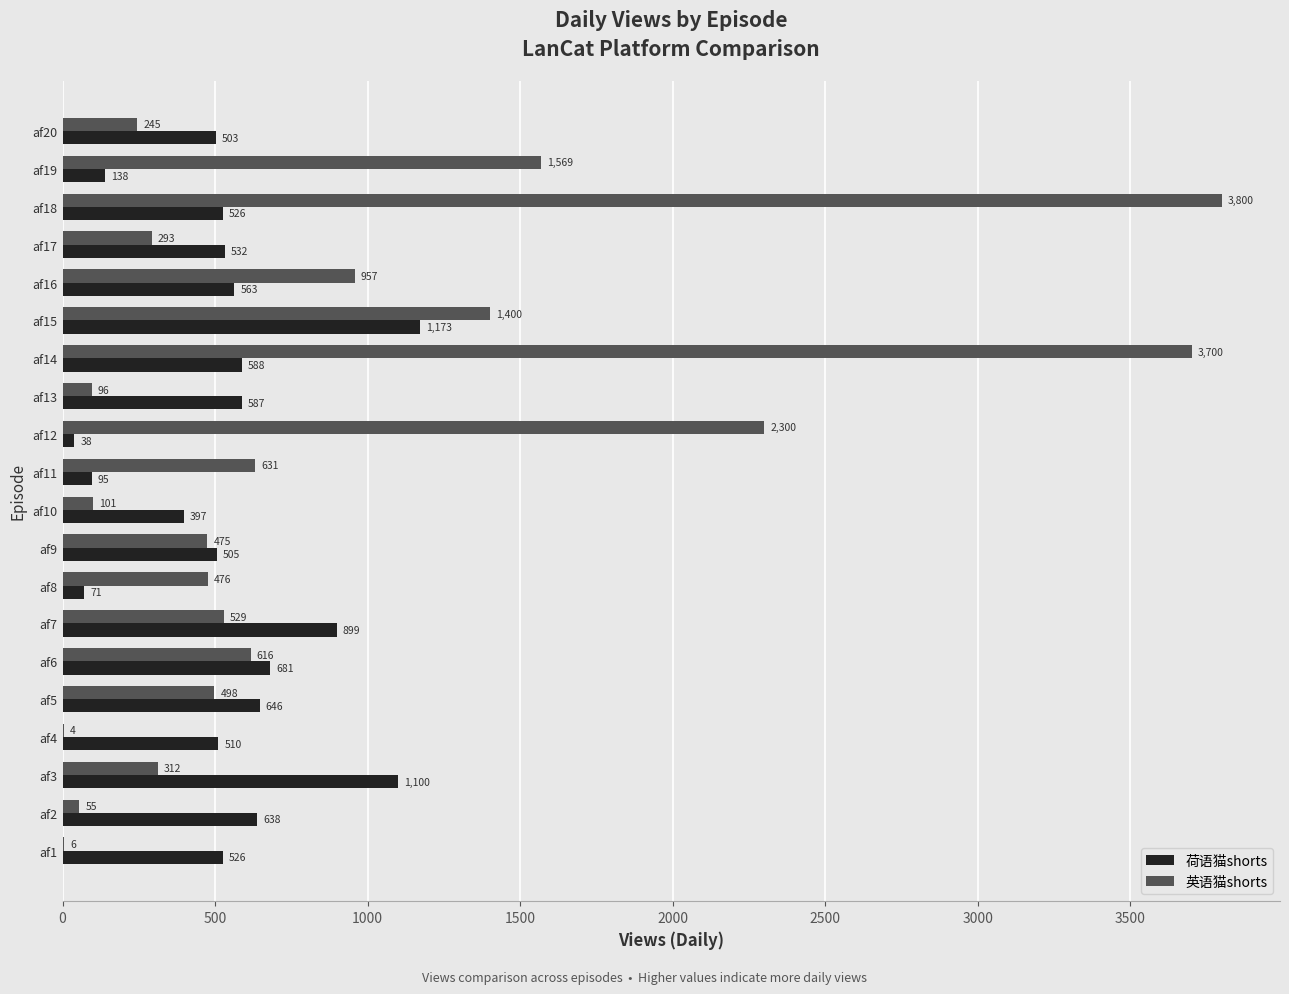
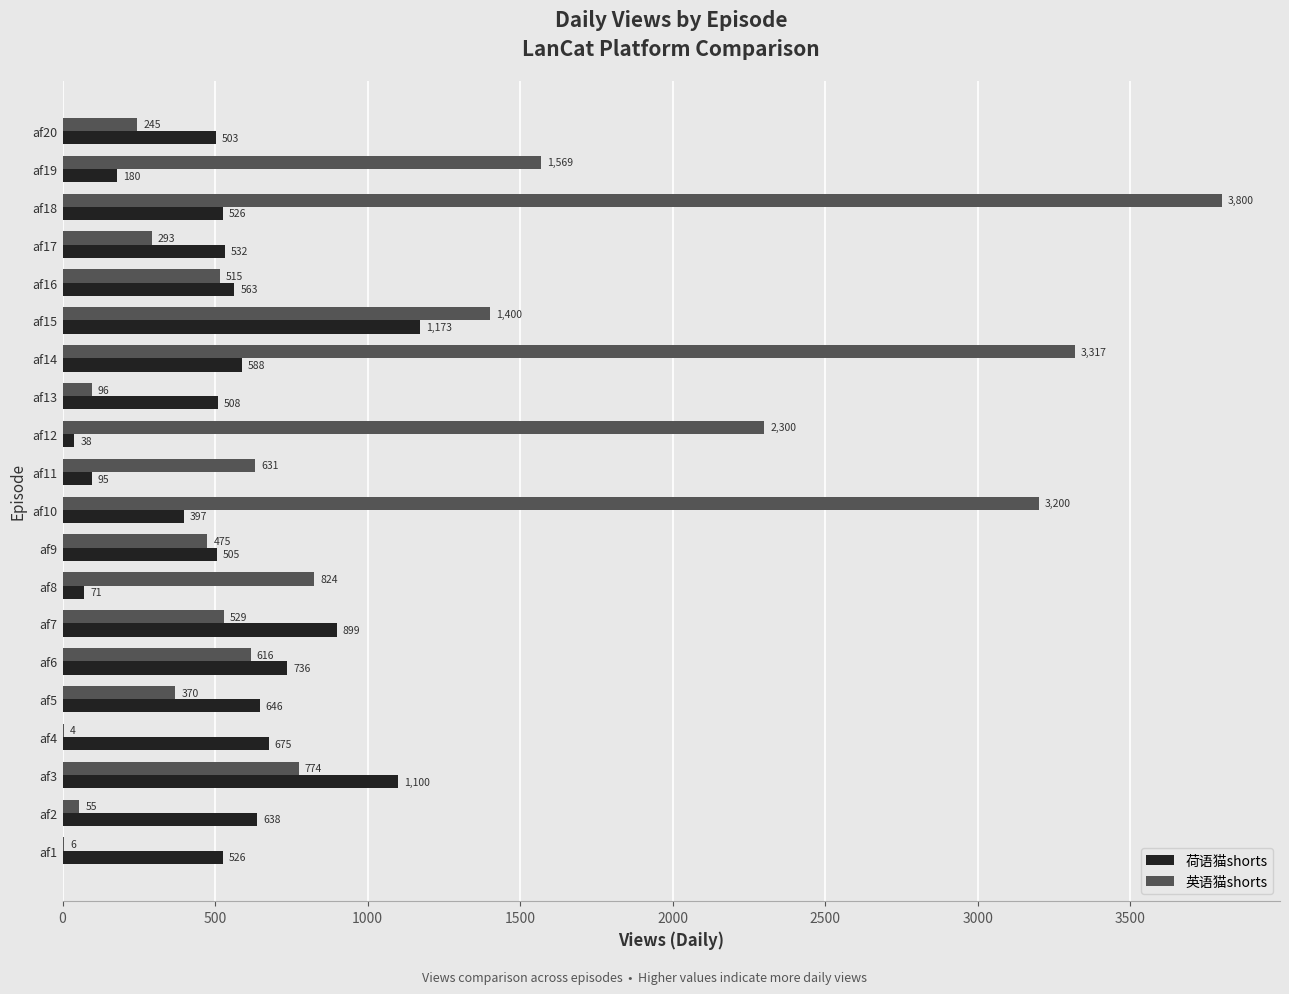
荷语猫shorts, af19: 138 -> 180
英语猫shorts, af16: 957 -> 515
英语猫shorts, af14: 3,700 -> 3,317
荷语猫shorts, af13: 587 -> 508
英语猫shorts, af10: 101 -> 3,200
英语猫shorts, af8: 476 -> 824
荷语猫shorts, af6: 681 -> 736
英语猫shorts, af5: 498 -> 370
荷语猫shorts, af4: 510 -> 675
英语猫shorts, af3: 312 -> 774
